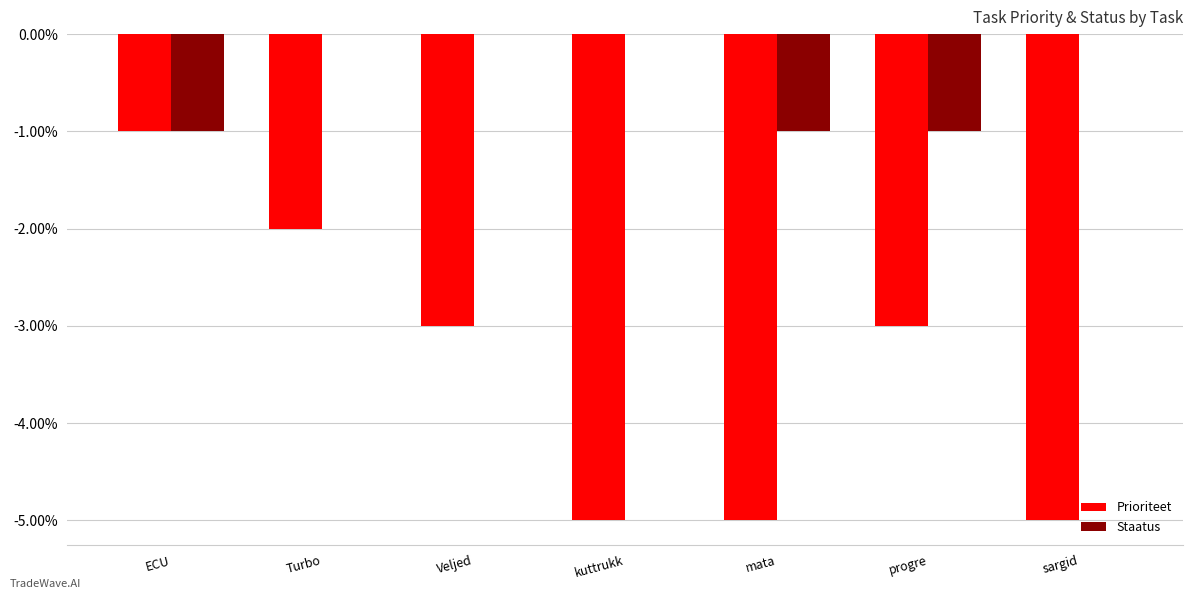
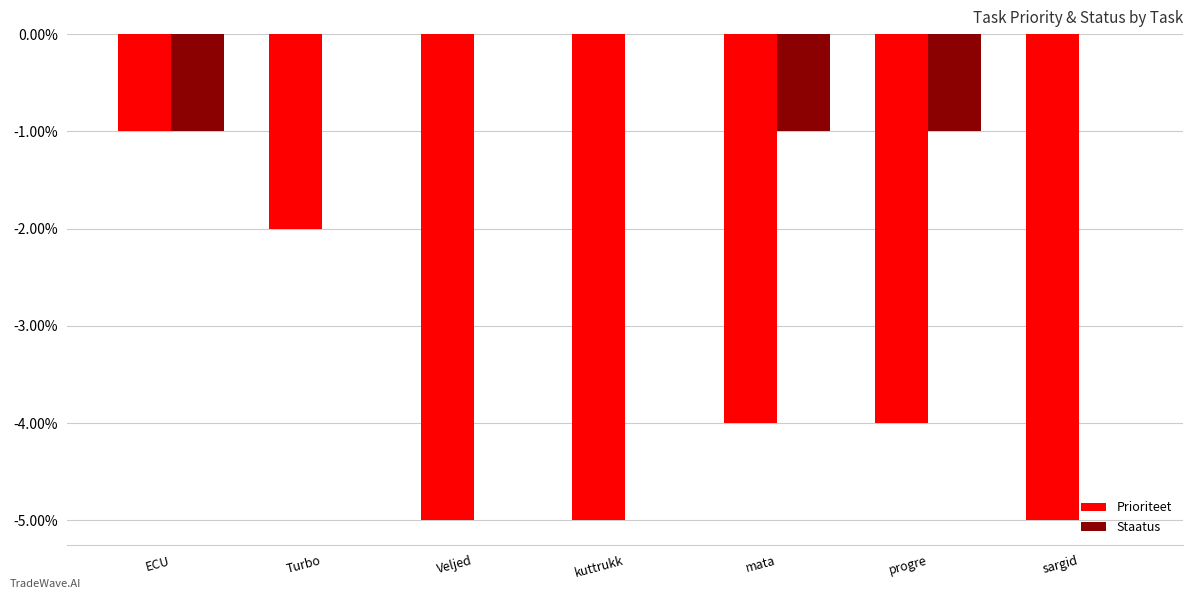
Prioriteet, Veljed: -3.0% -> -5.0%
Prioriteet, mata: -5.0% -> -4.0%
Prioriteet, progre: -3.0% -> -4.0%
